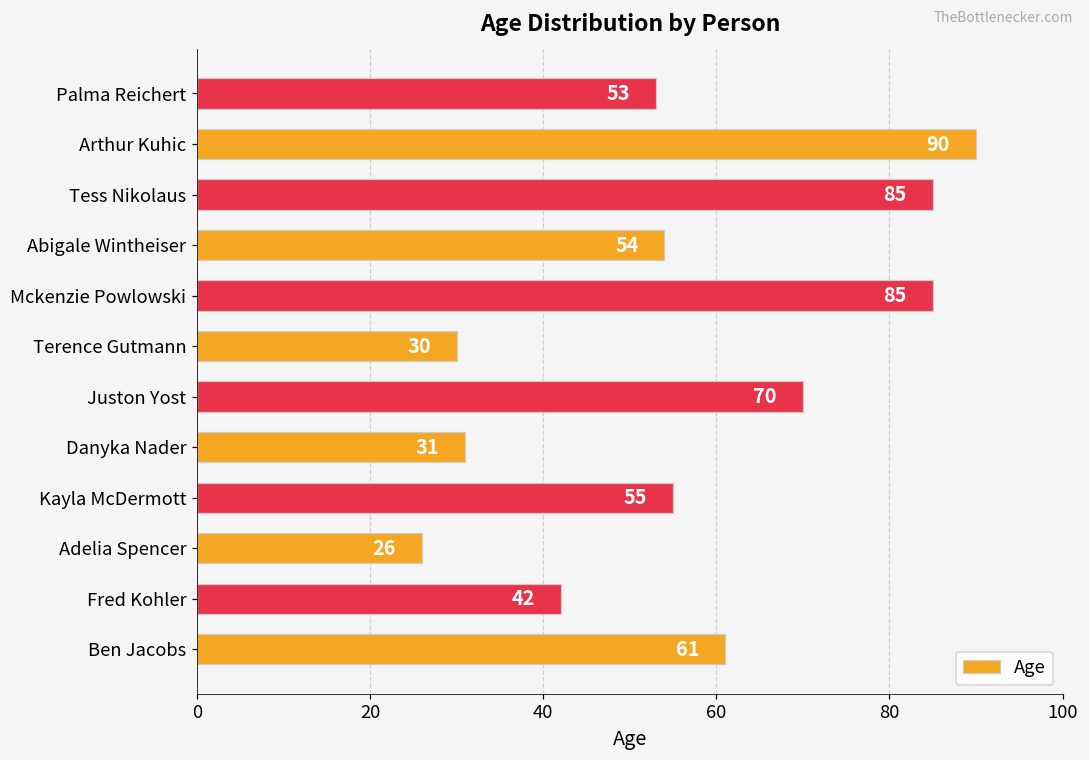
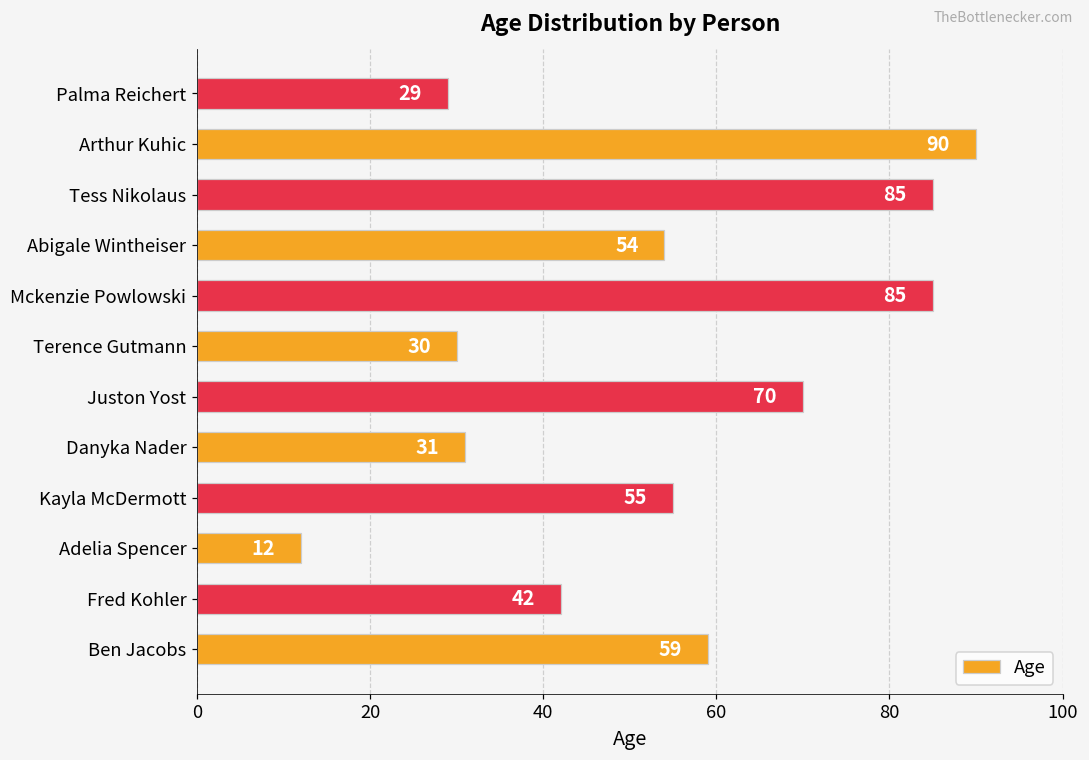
Palma Reichert: 53 -> 29
Adelia Spencer: 26 -> 12
Ben Jacobs: 61 -> 59
